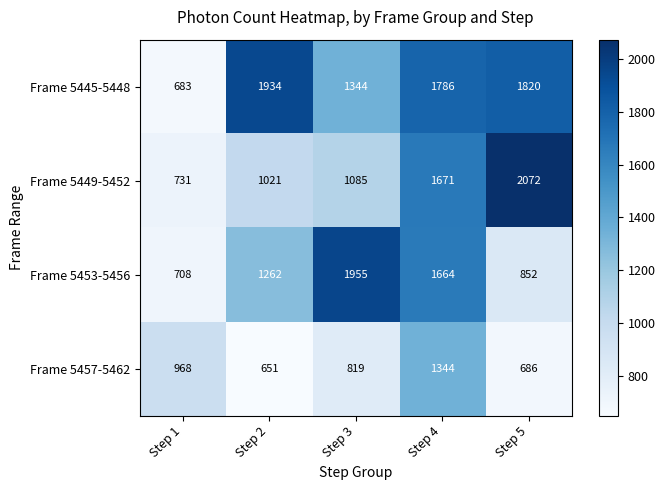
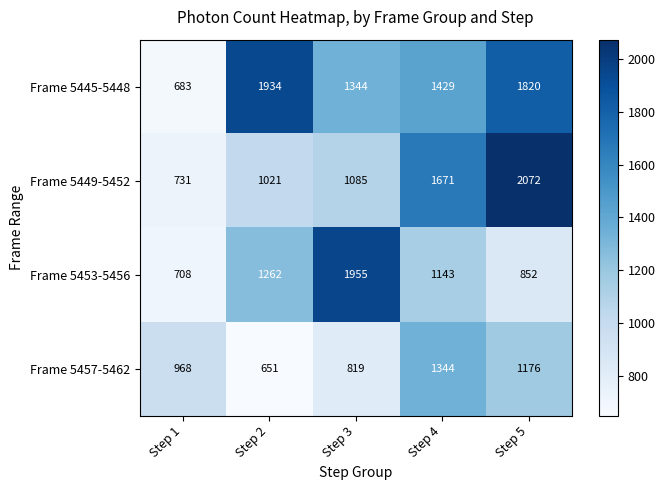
Frame 5445-5448, Step 4: 1786 -> 1429
Frame 5453-5456, Step 4: 1664 -> 1143
Frame 5457-5462, Step 5: 686 -> 1176
